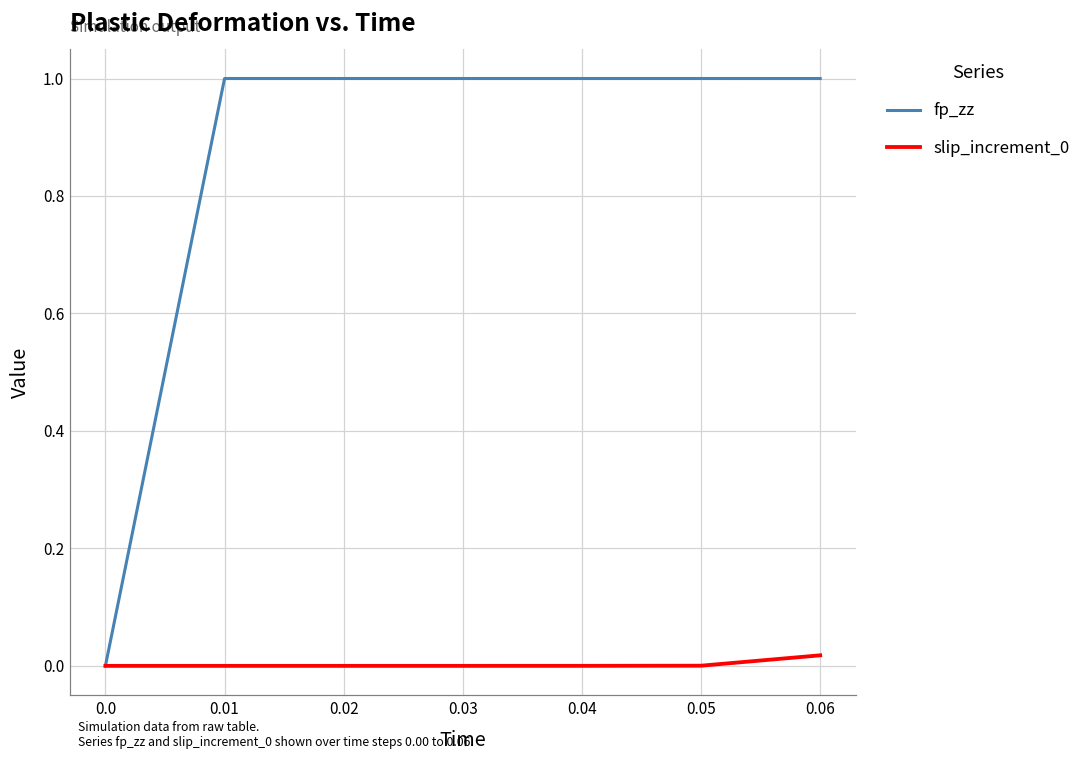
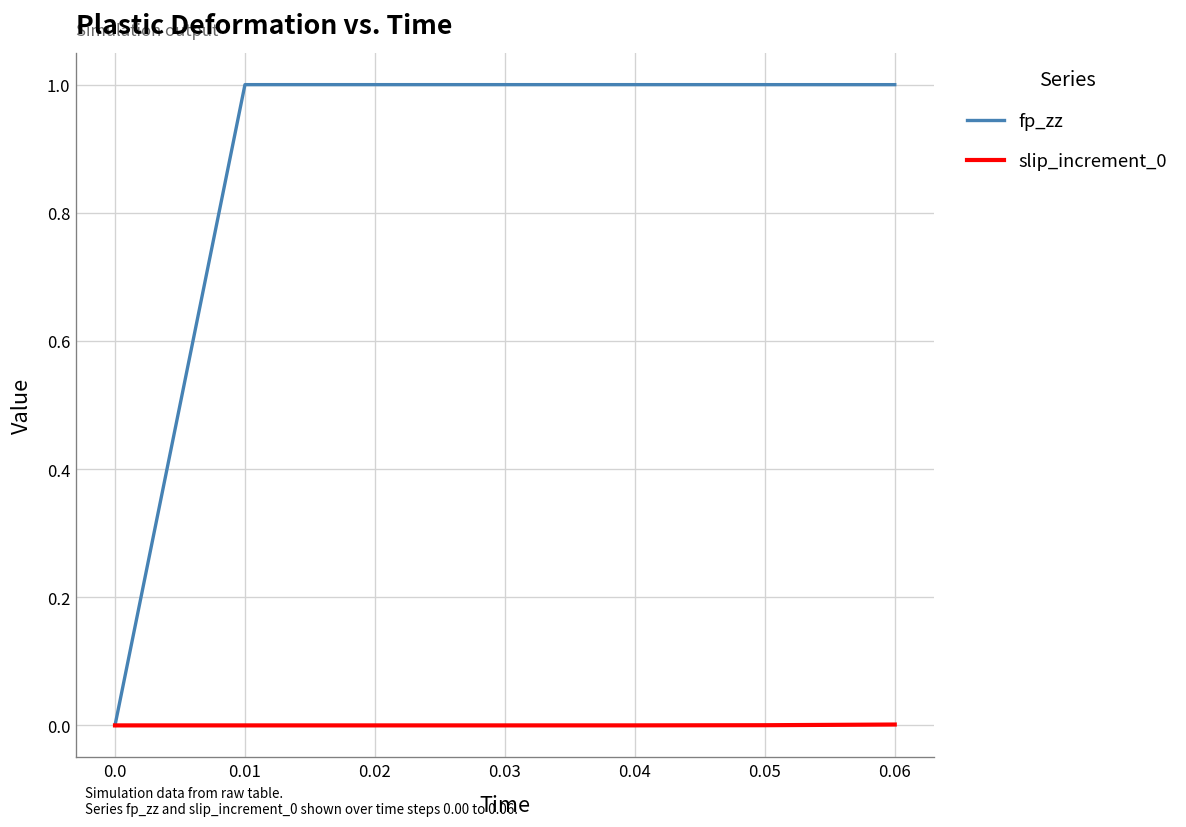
slip_increment_0, 0.06: 0.02 -> 0.00
